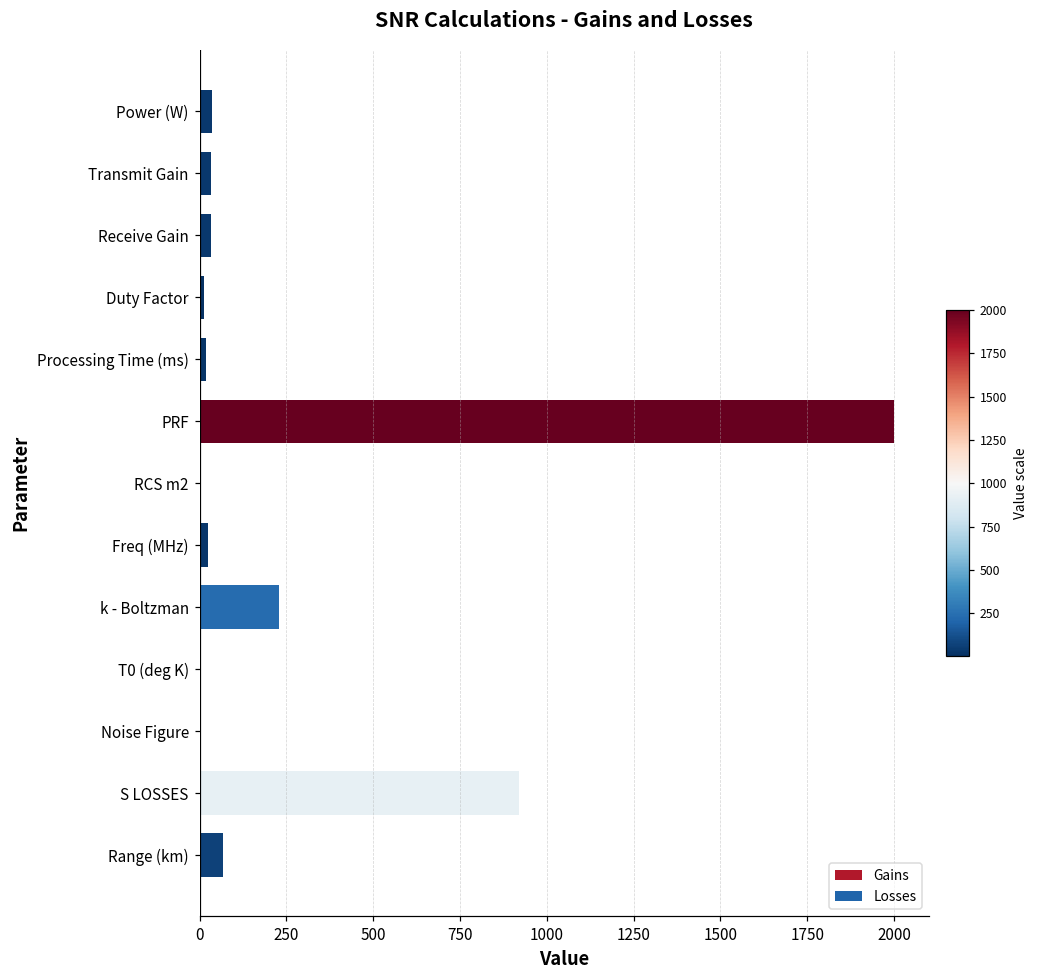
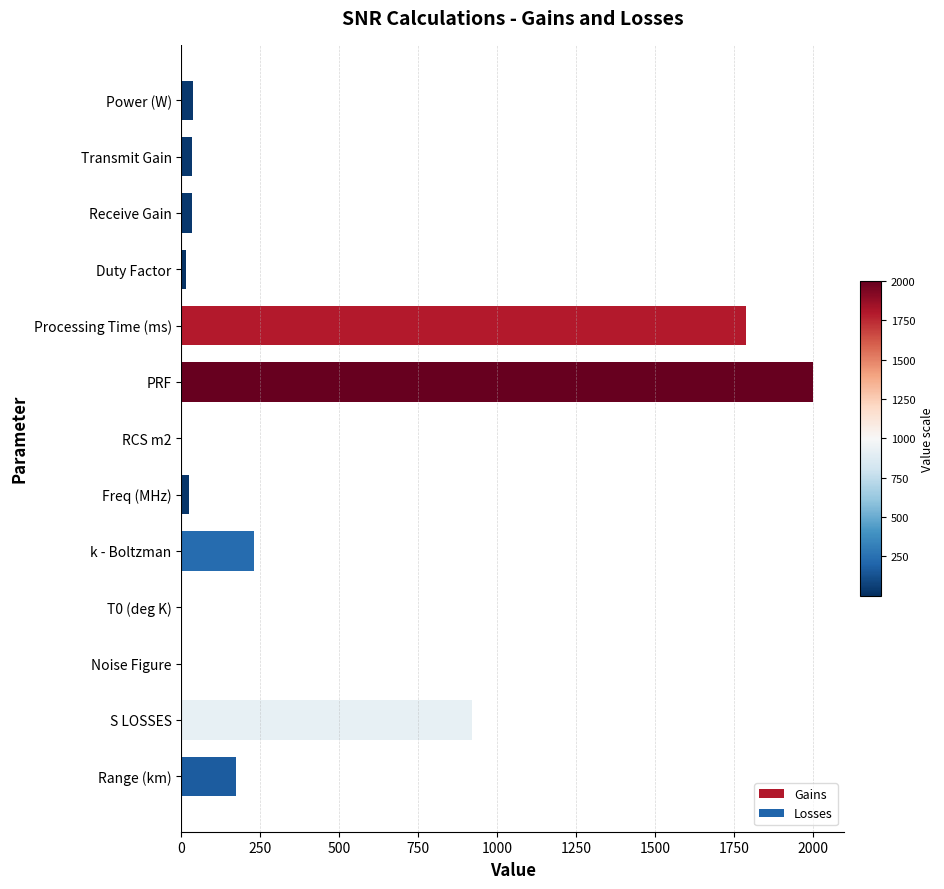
Processing Time (ms): 20 -> 1790
Range (km): 70 -> 170
